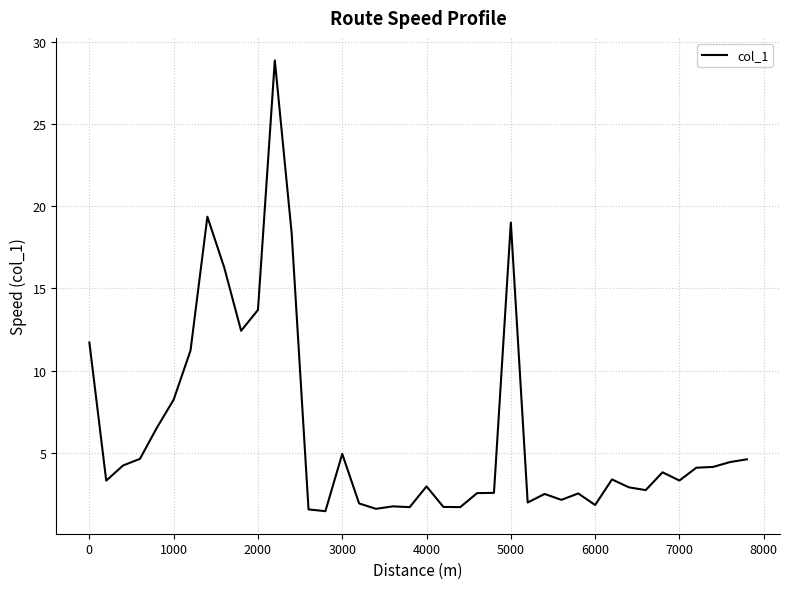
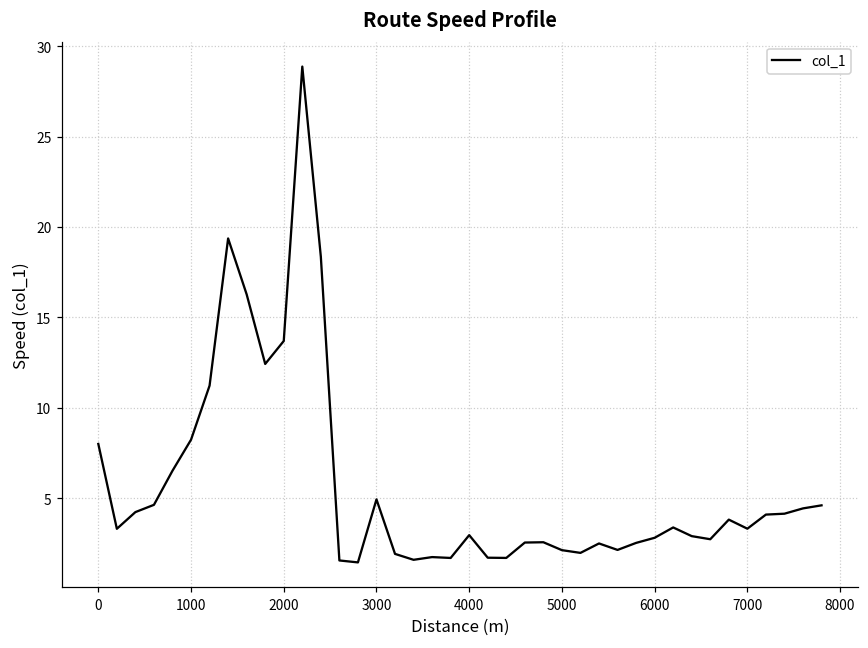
0: 11.7 -> 8.0
5000: 19.0 -> 2.1
6000: 1.8 -> 2.8
